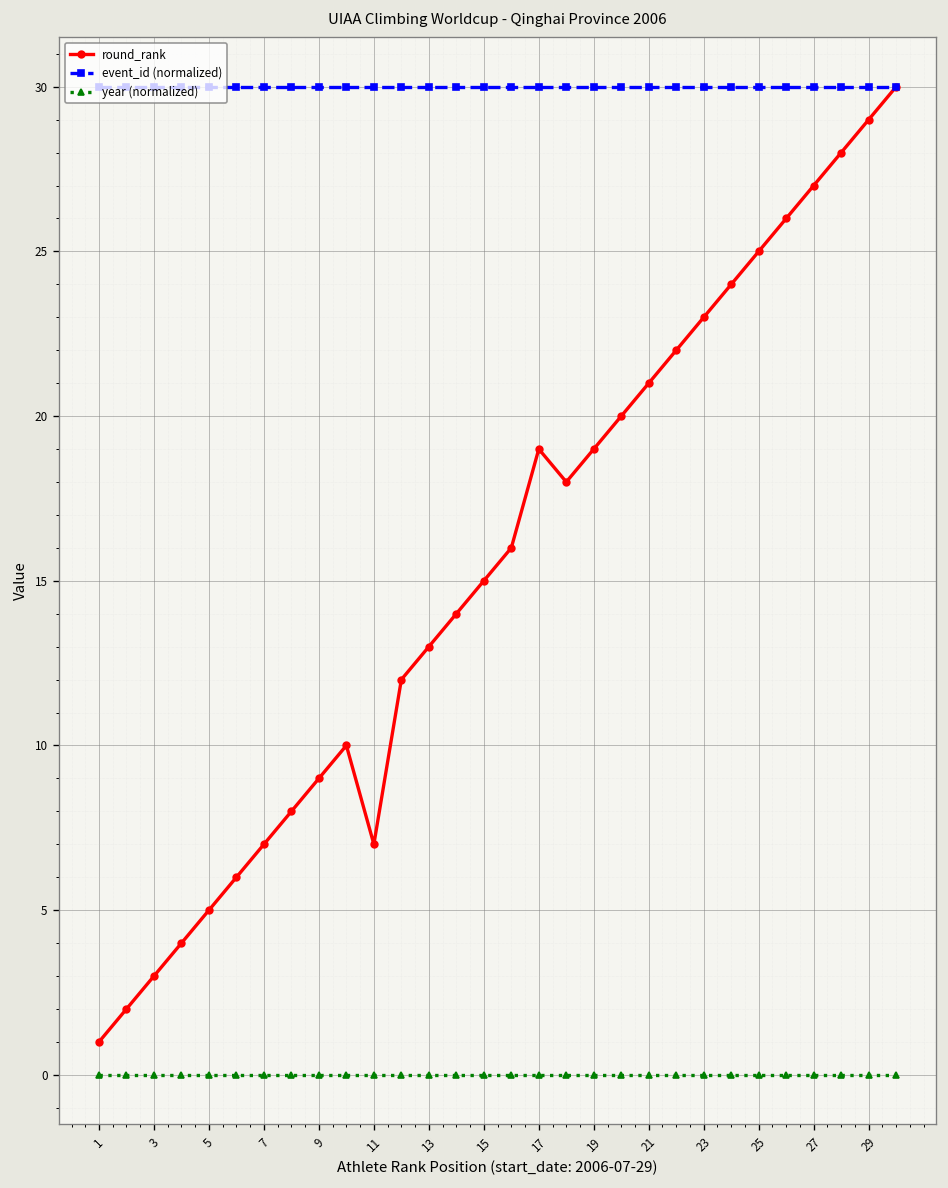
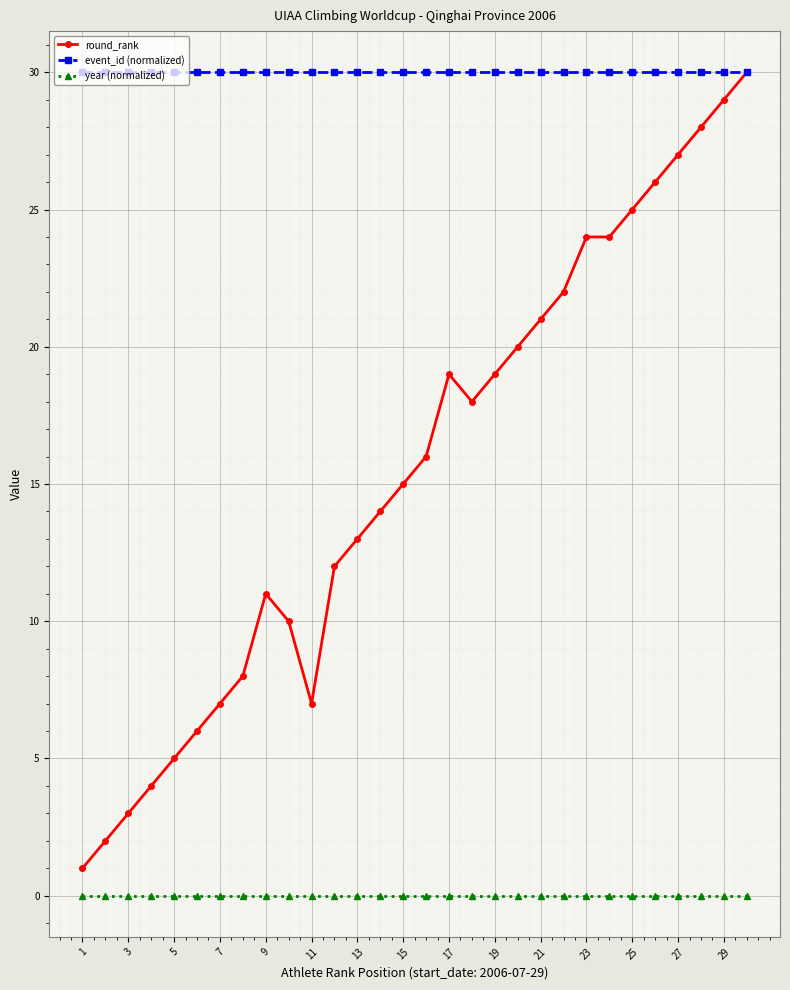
round_rank, 9: 9 -> 11
round_rank, 23: 23 -> 24
